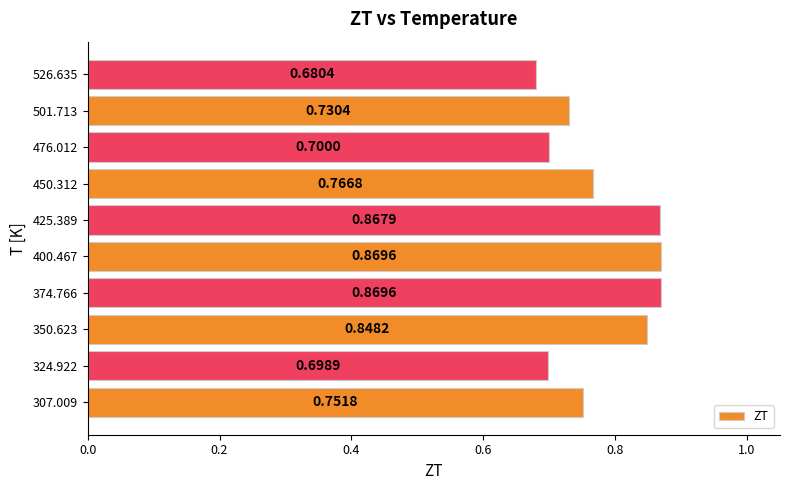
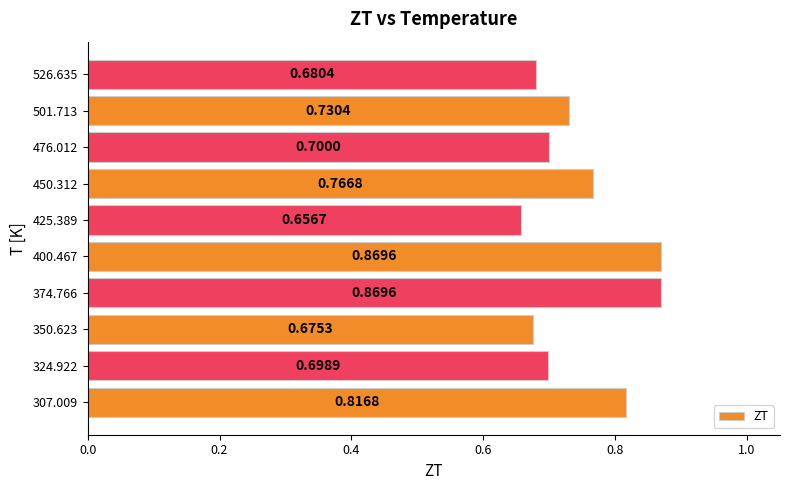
425.389: 0.8679 -> 0.6567
350.623: 0.8482 -> 0.6753
307.009: 0.7518 -> 0.8168
